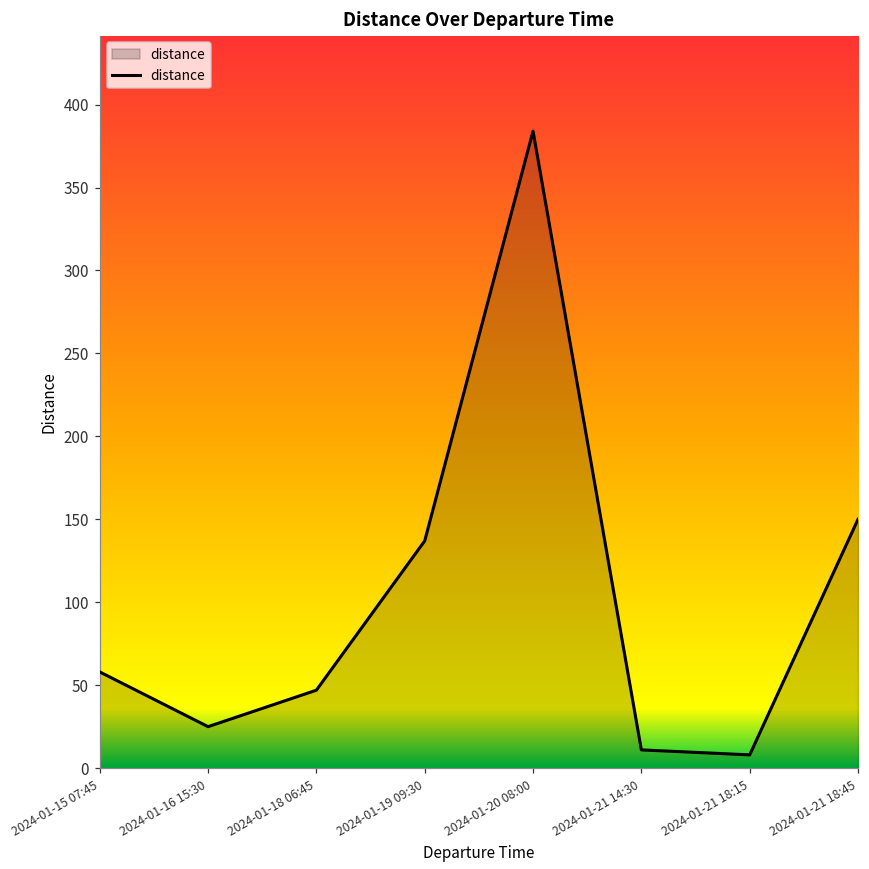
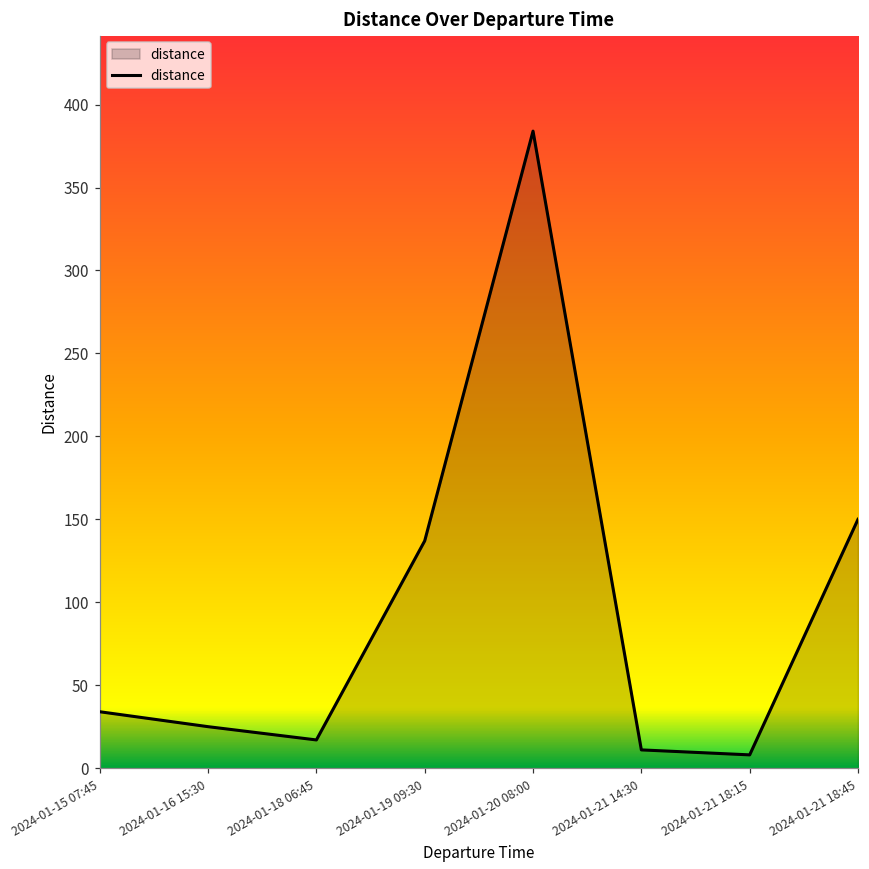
2024-01-15 07:45: 58 -> 34
2024-01-18 06:45: 47 -> 17
